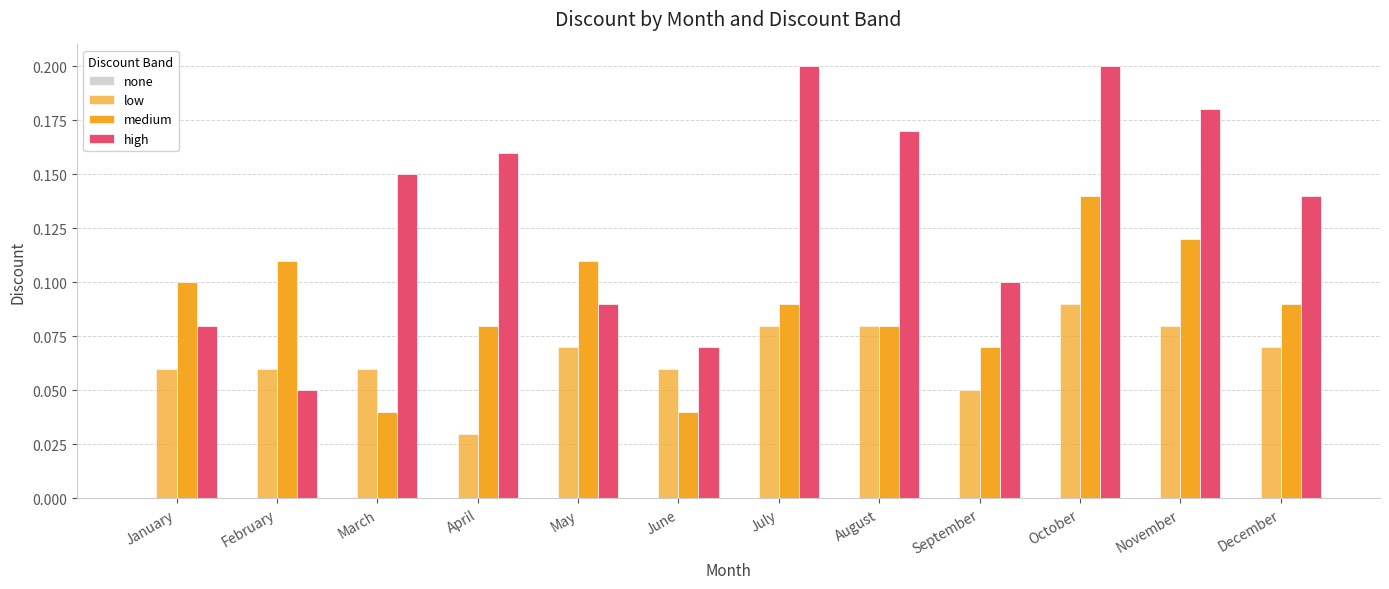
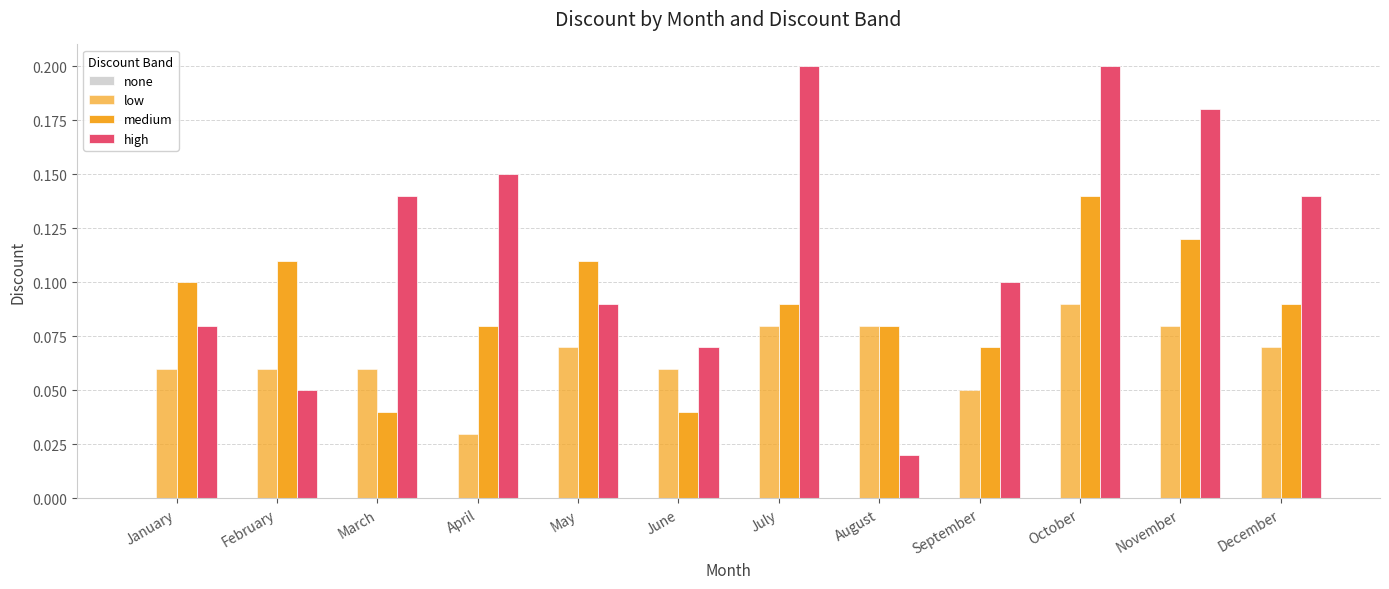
high, March: 0.15 -> 0.14
high, April: 0.16 -> 0.15
high, August: 0.17 -> 0.02
